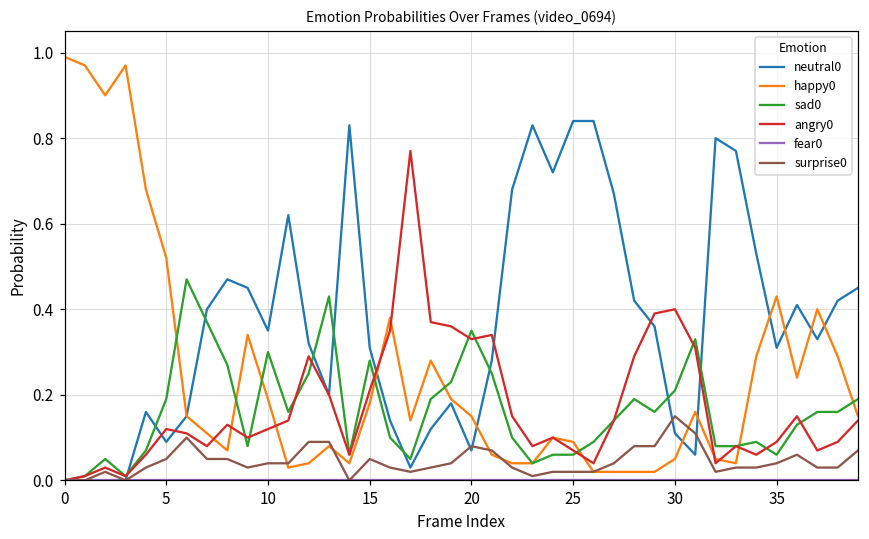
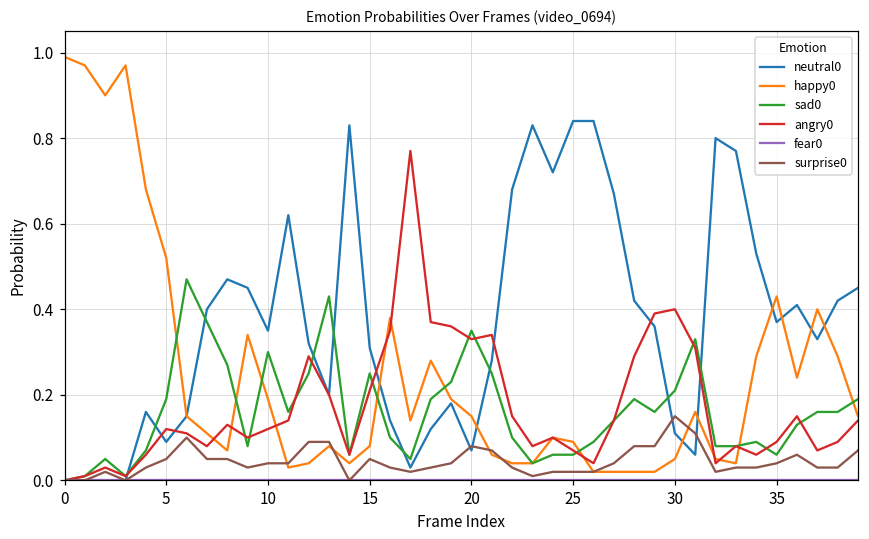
happy0, 15: 0.18 -> 0.08
sad0, 15: 0.28 -> 0.25
neutral0, 35: 0.31 -> 0.37
